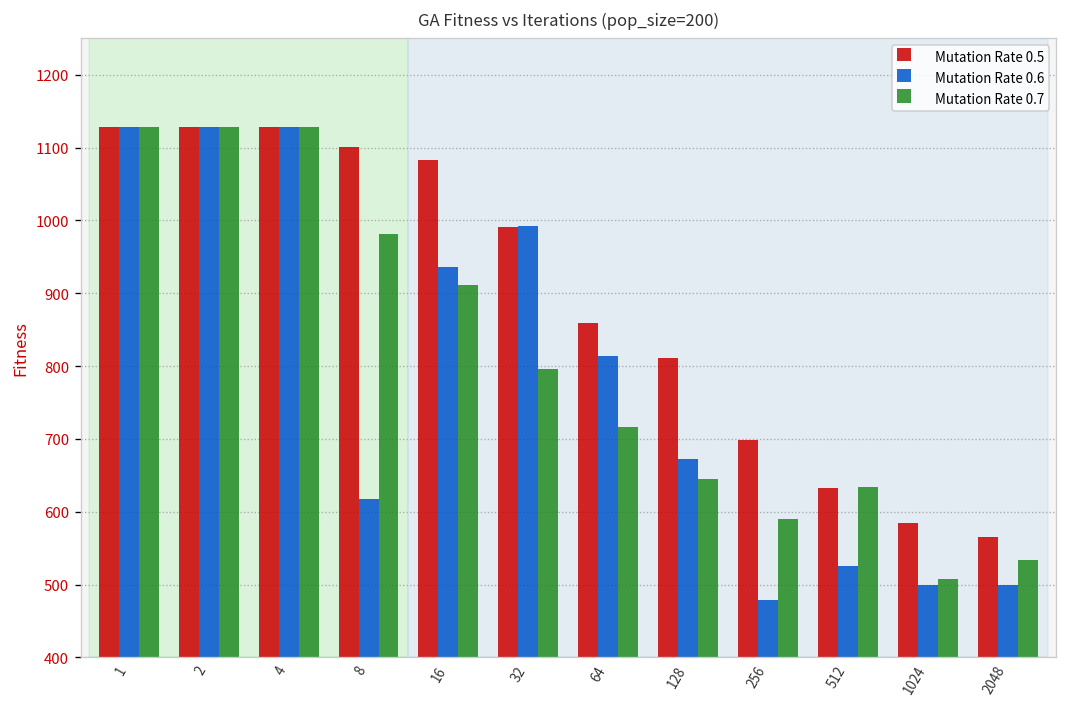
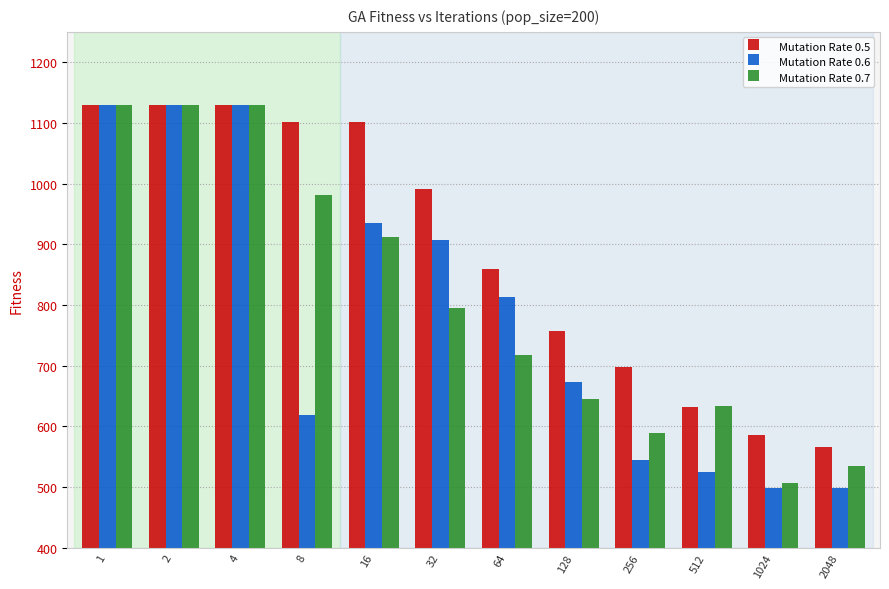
Mutation Rate 0.5, 16: 1080 -> 1100
Mutation Rate 0.6, 32: 990 -> 910
Mutation Rate 0.5, 128: 810 -> 760
Mutation Rate 0.6, 256: 480 -> 540
